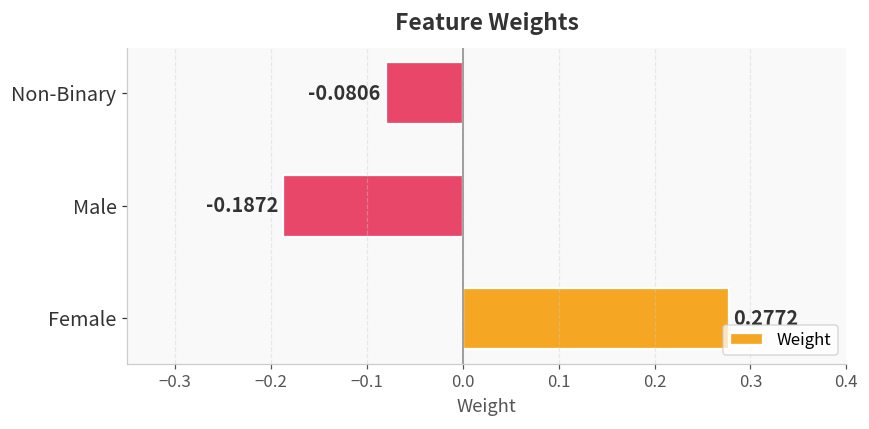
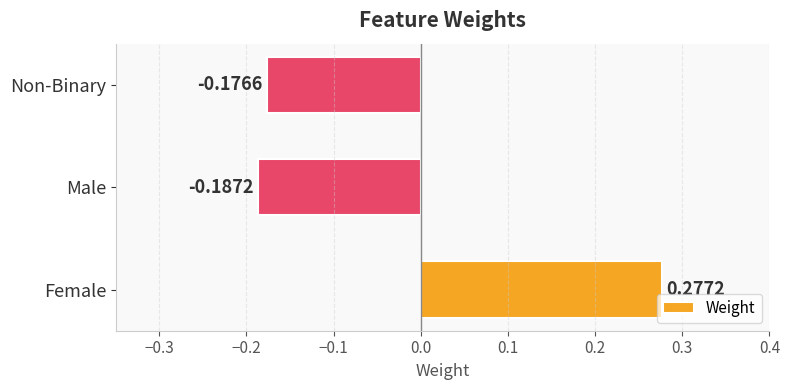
Non-Binary: -0.0806 -> -0.1766
